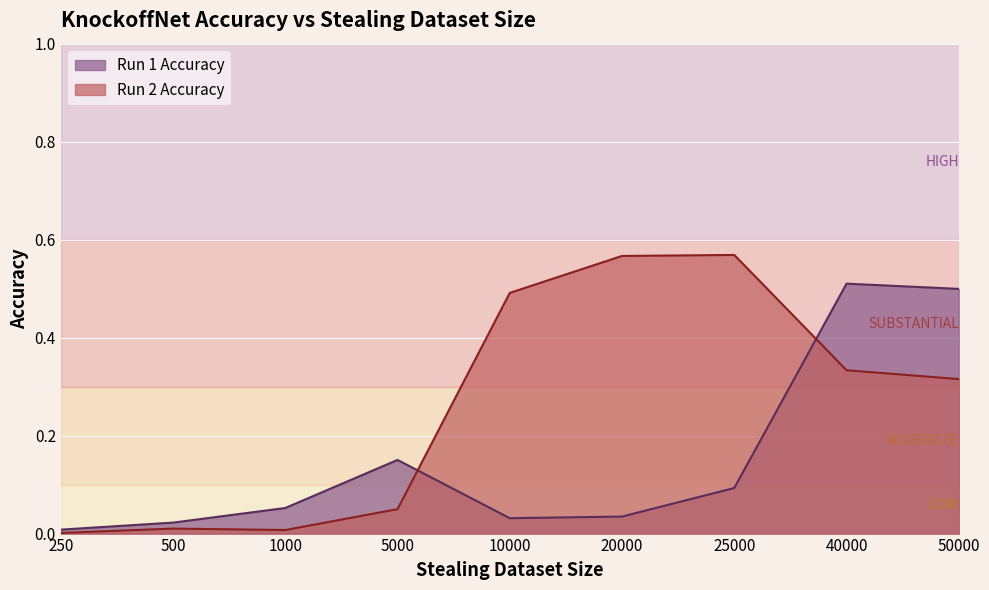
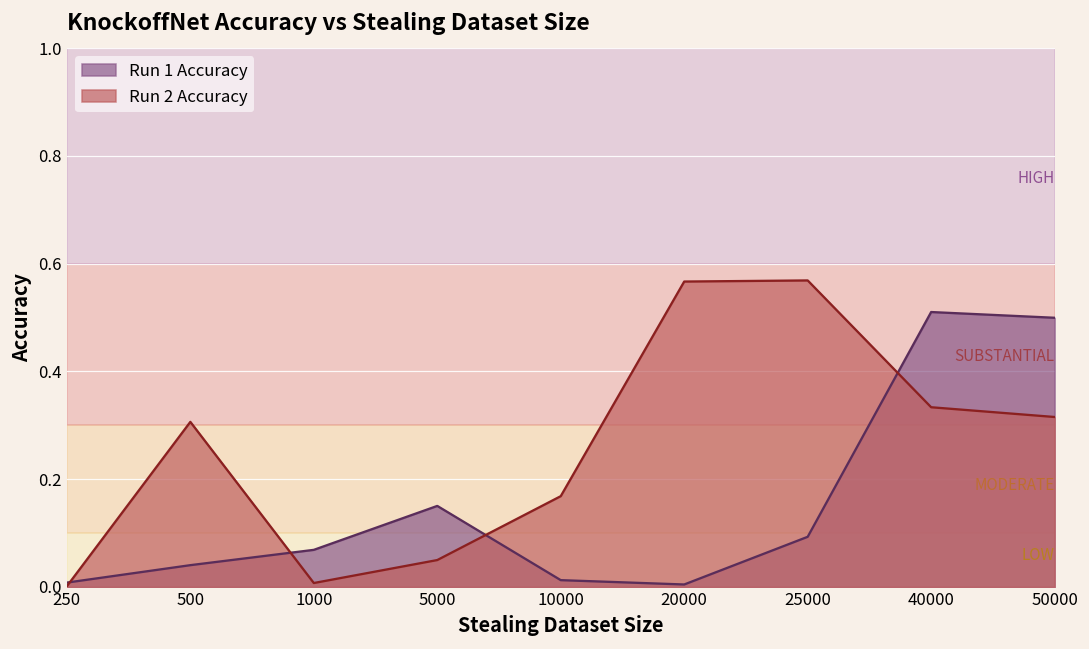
Run 1 Accuracy, 500: 0.02 -> 0.04
Run 2 Accuracy, 500: 0.01 -> 0.31
Run 1 Accuracy, 1000: 0.05 -> 0.07
Run 1 Accuracy, 10000: 0.03 -> 0.01
Run 2 Accuracy, 10000: 0.49 -> 0.17
Run 1 Accuracy, 20000: 0.03 -> 0.00
